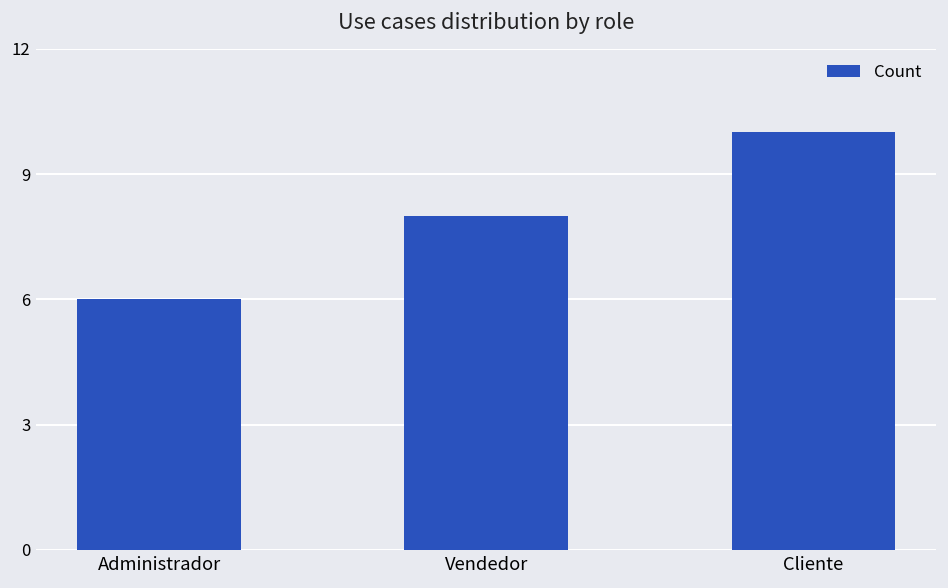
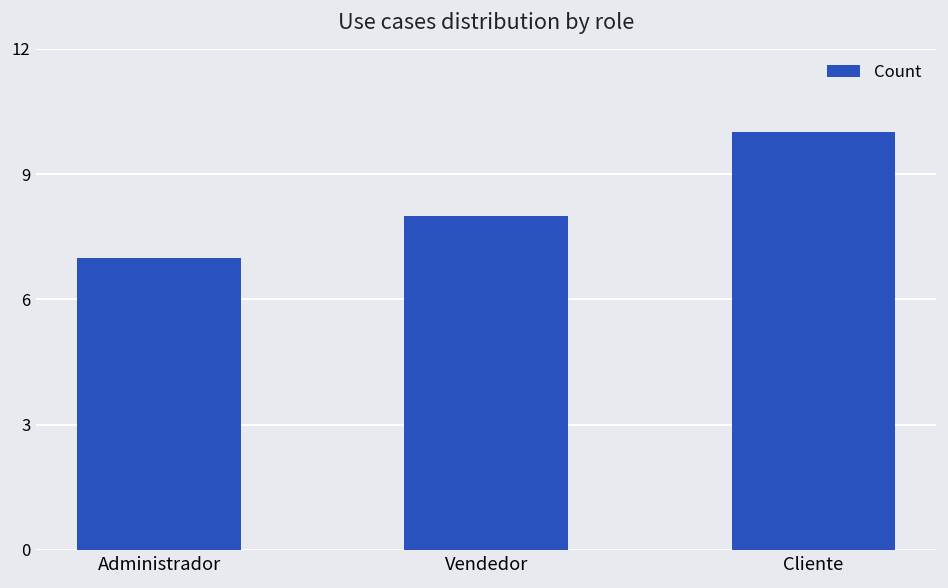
Administrador: 6 -> 7
